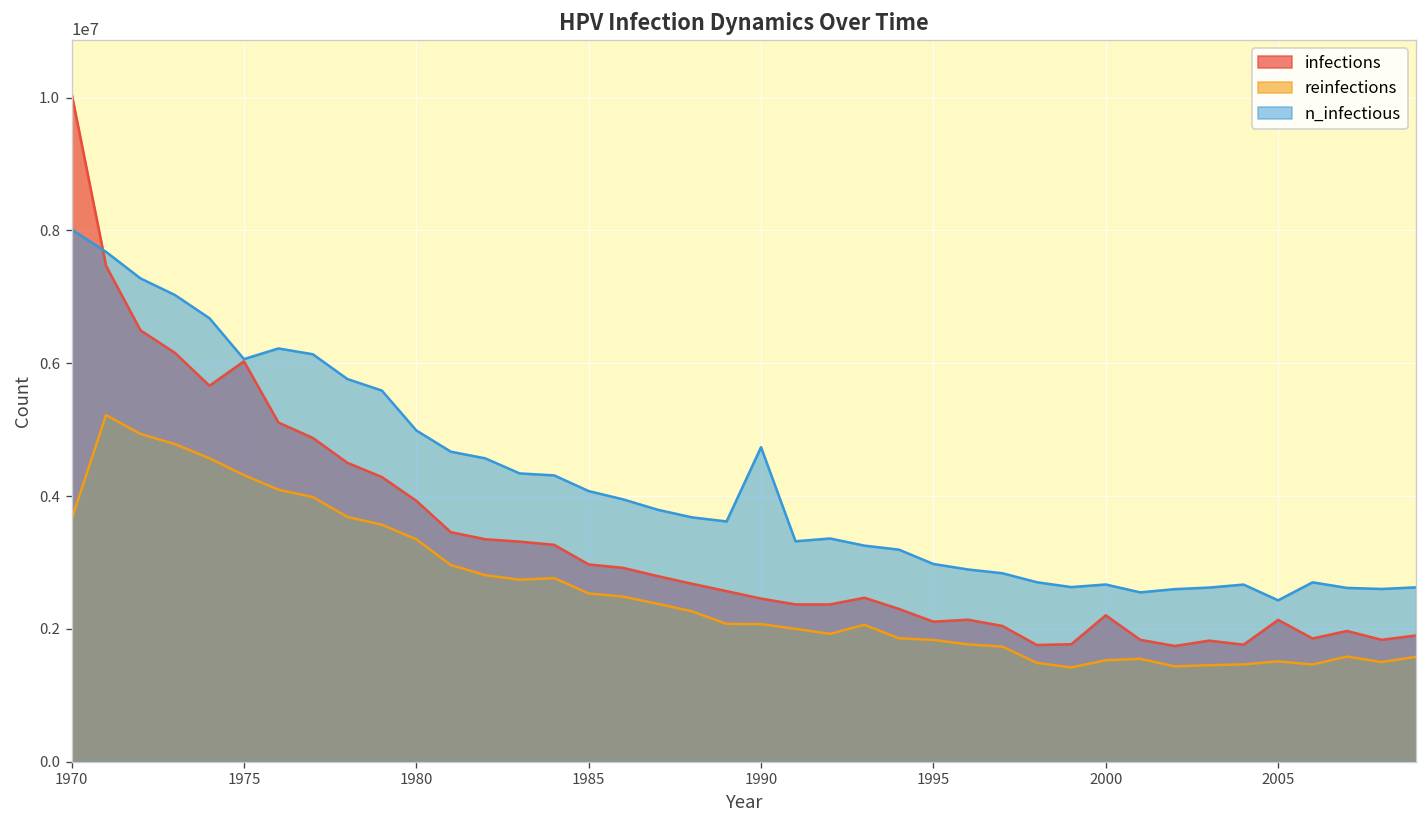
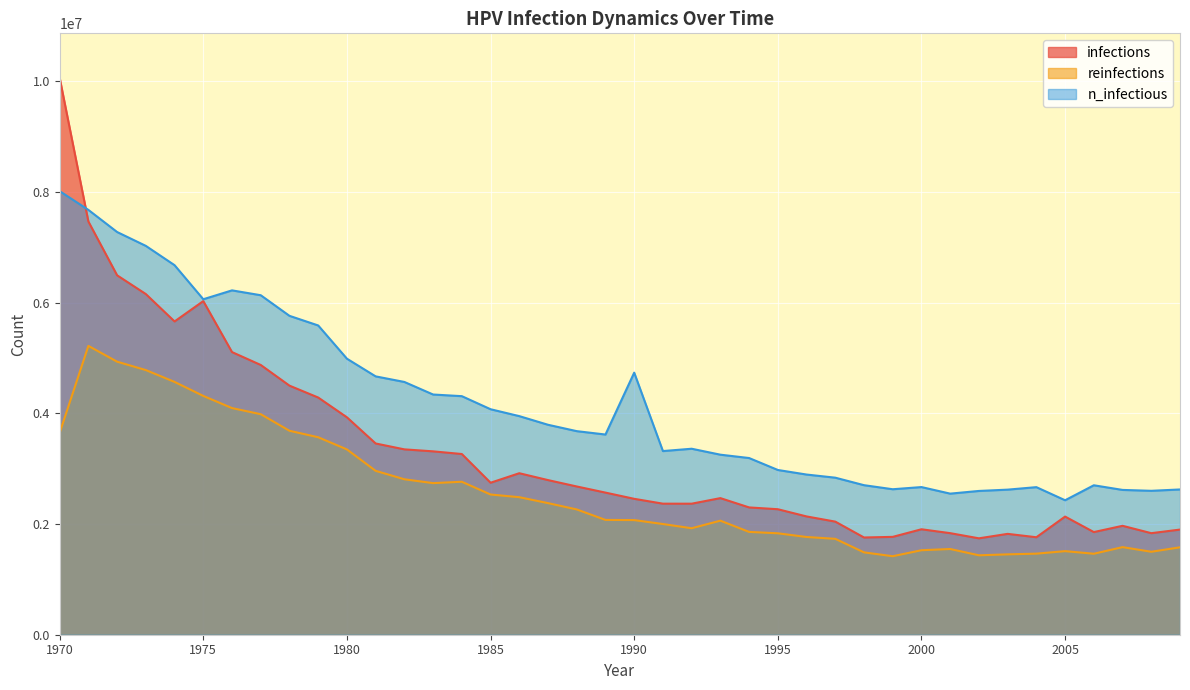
infections, 1985: 3000000 -> 2700000
infections, 1995: 2100000 -> 2300000
infections, 2000: 2200000 -> 1900000
